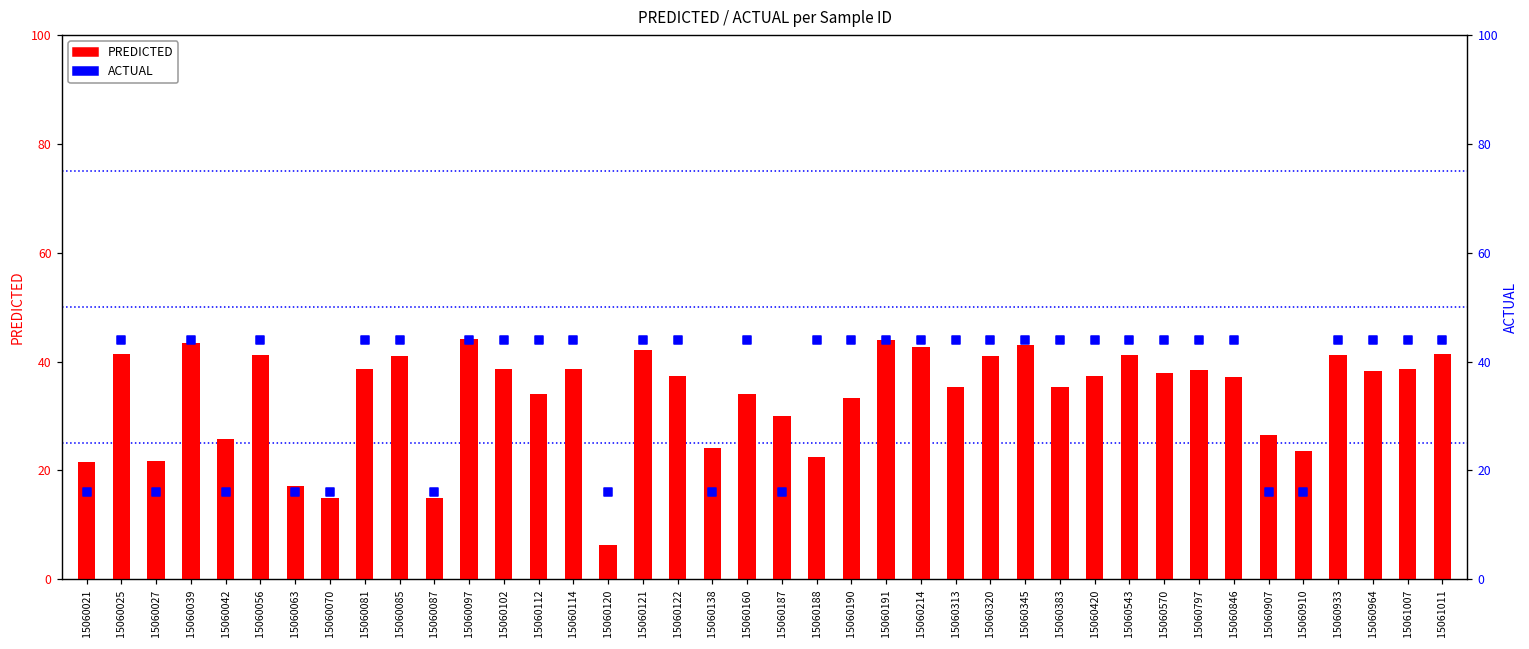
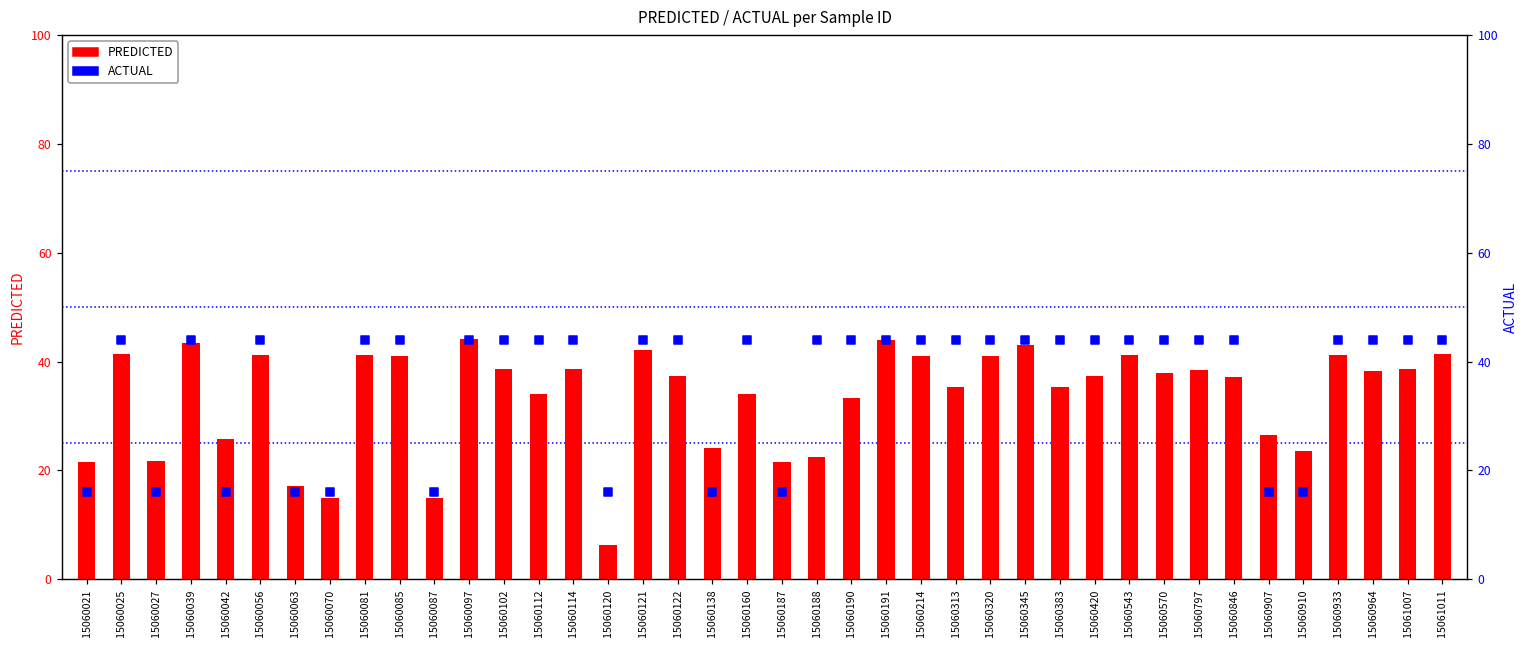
PREDICTED, 15060081: 39 -> 41
PREDICTED, 15060187: 30 -> 22
PREDICTED, 15060214: 43 -> 41
